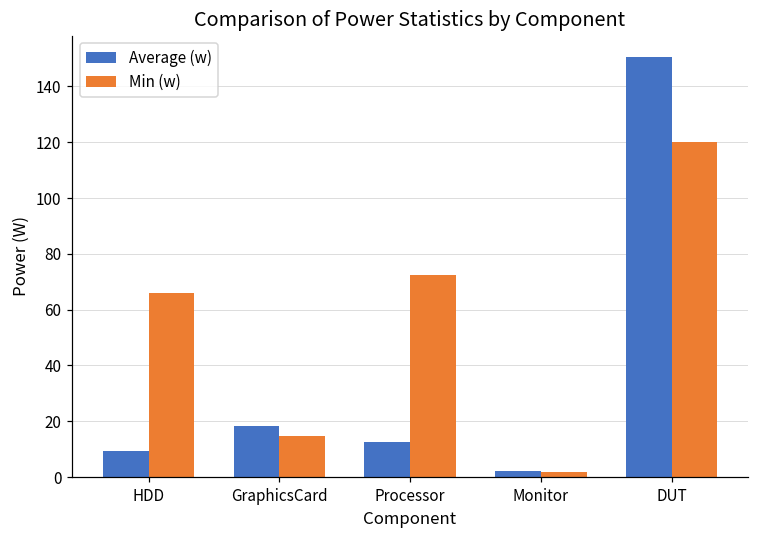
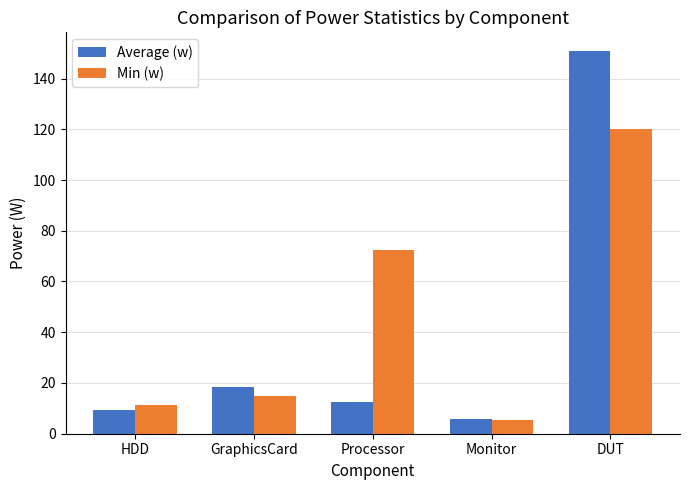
Min (w), HDD: 66 -> 11
Average (w), Monitor: 2 -> 6
Min (w), Monitor: 2 -> 5
